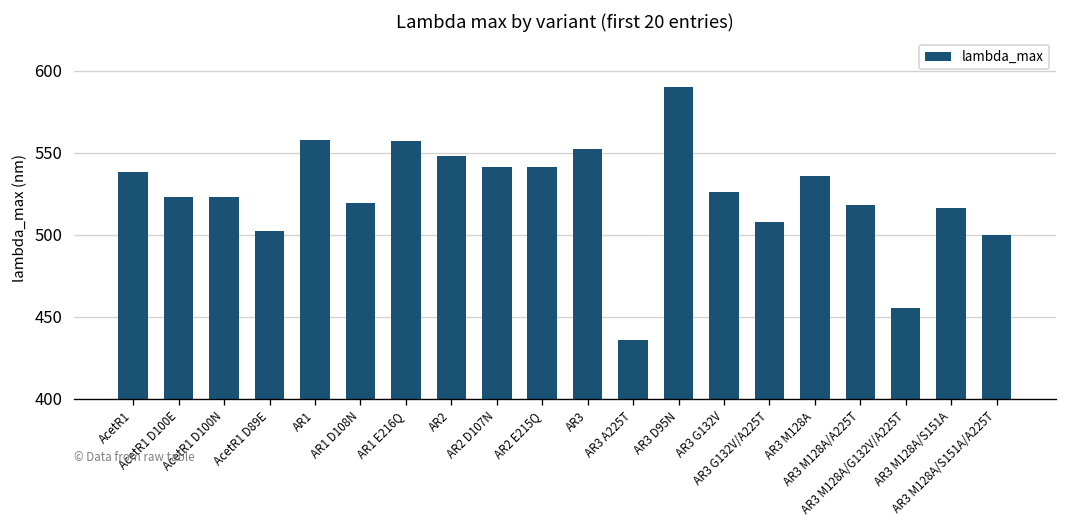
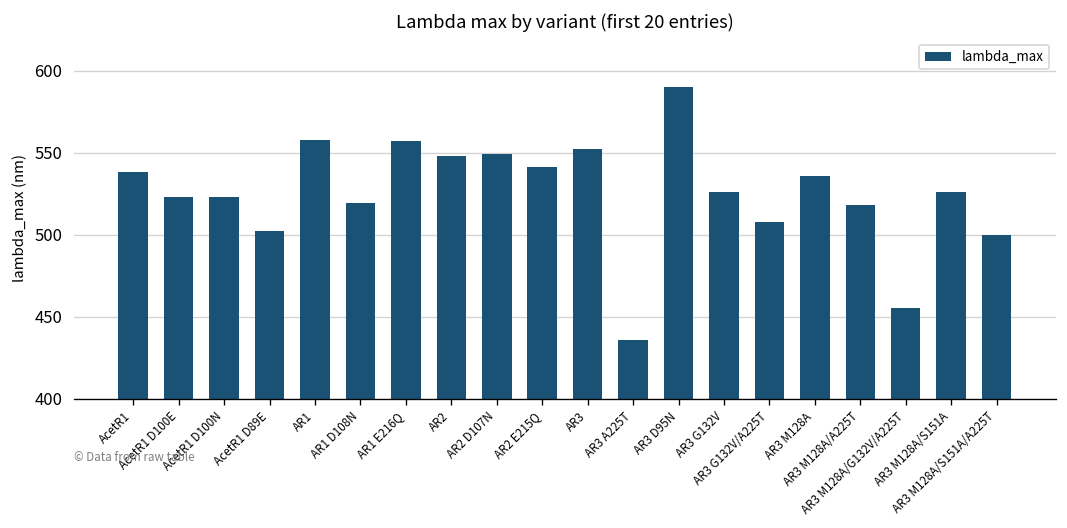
AR2 D107N: 541 -> 549
AR3 M128A/S151A: 516 -> 526
